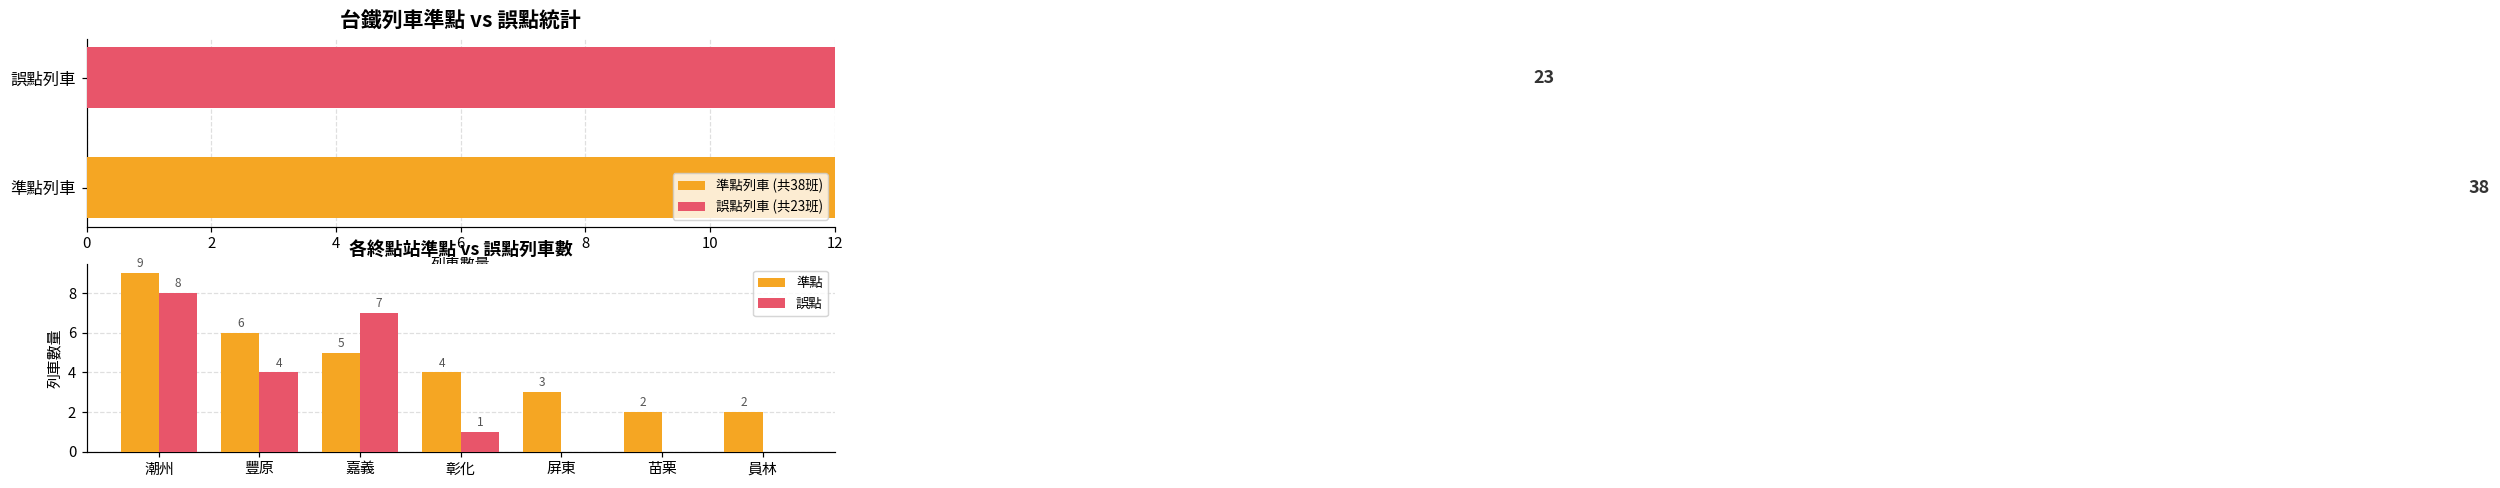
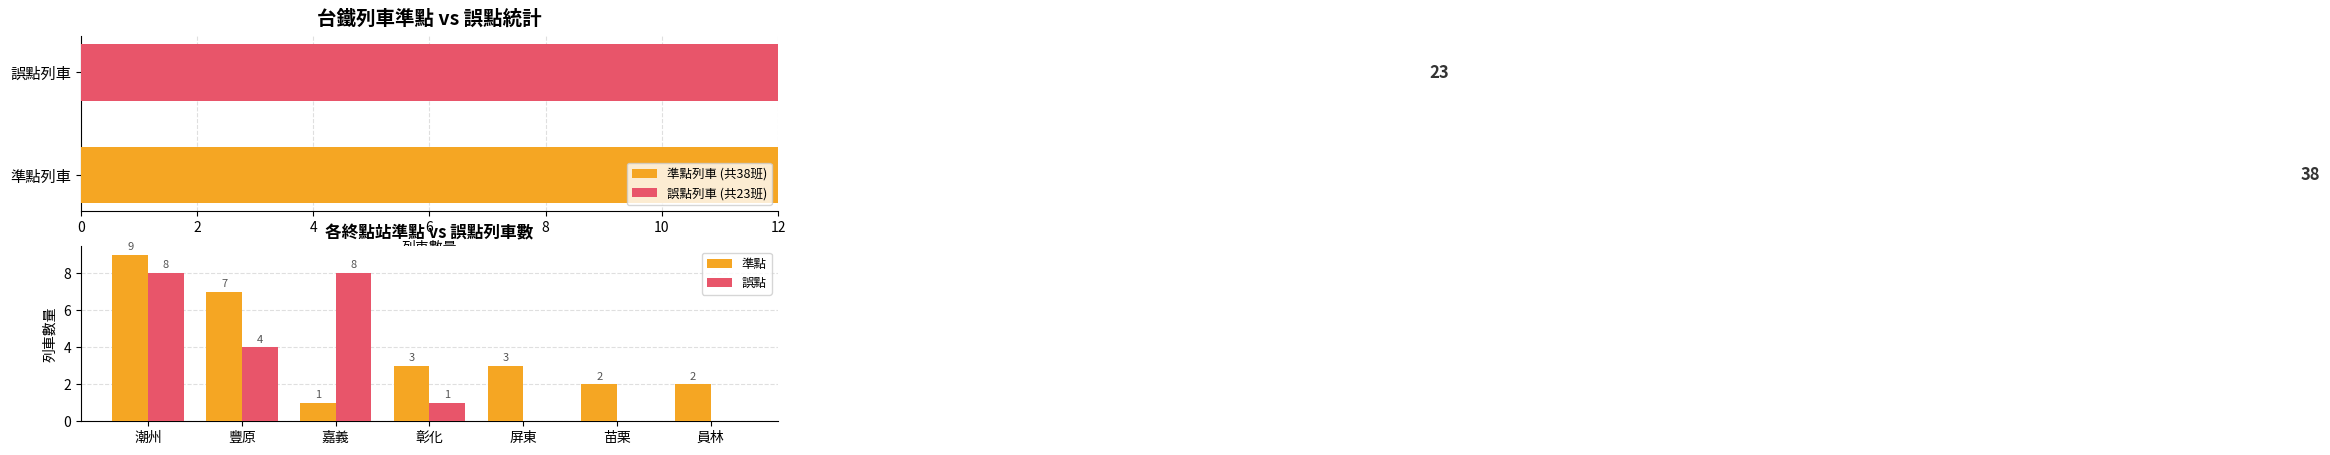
各終點站準點 vs 誤點列車數, 準點, 豐原: 6 -> 7
各終點站準點 vs 誤點列車數, 準點, 嘉義: 5 -> 1
各終點站準點 vs 誤點列車數, 誤點, 嘉義: 7 -> 8
各終點站準點 vs 誤點列車數, 準點, 彰化: 4 -> 3
